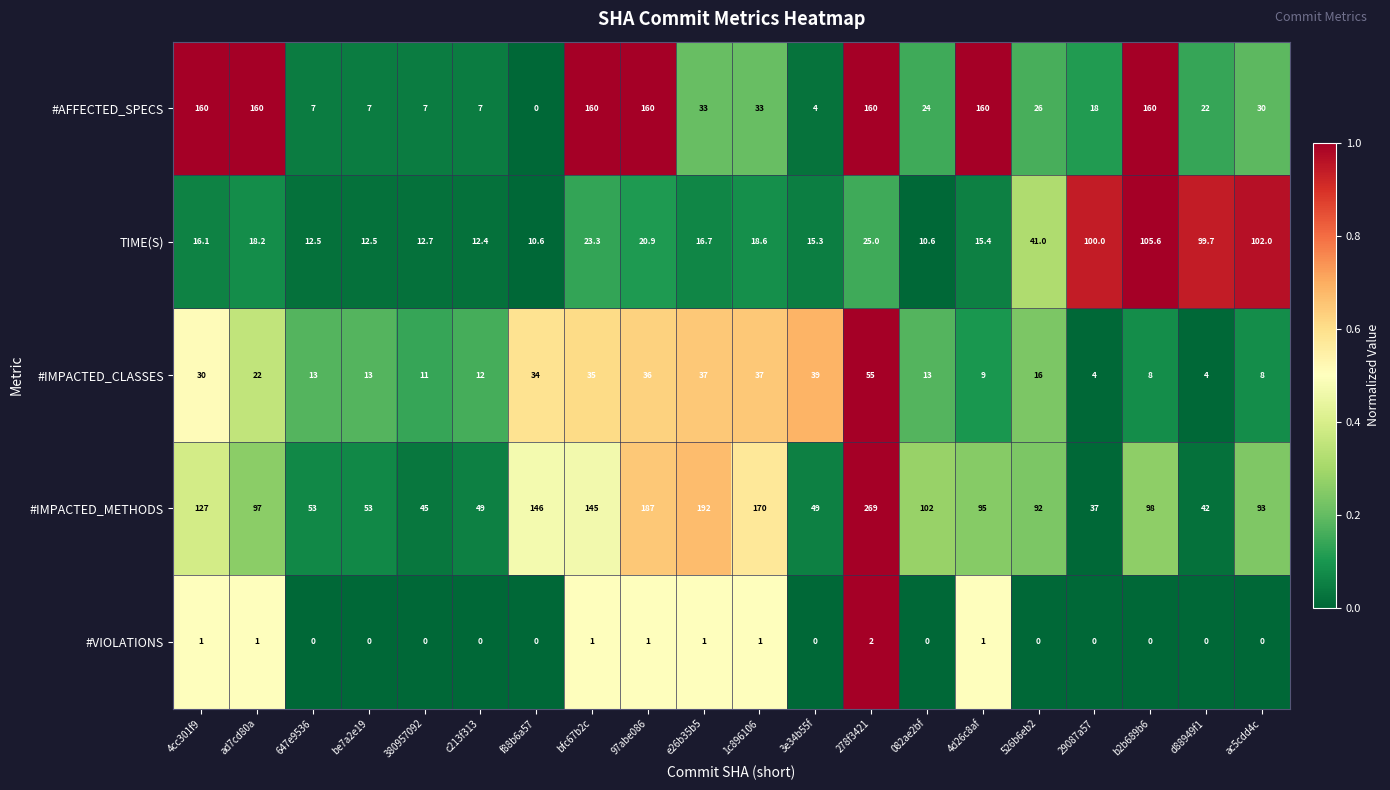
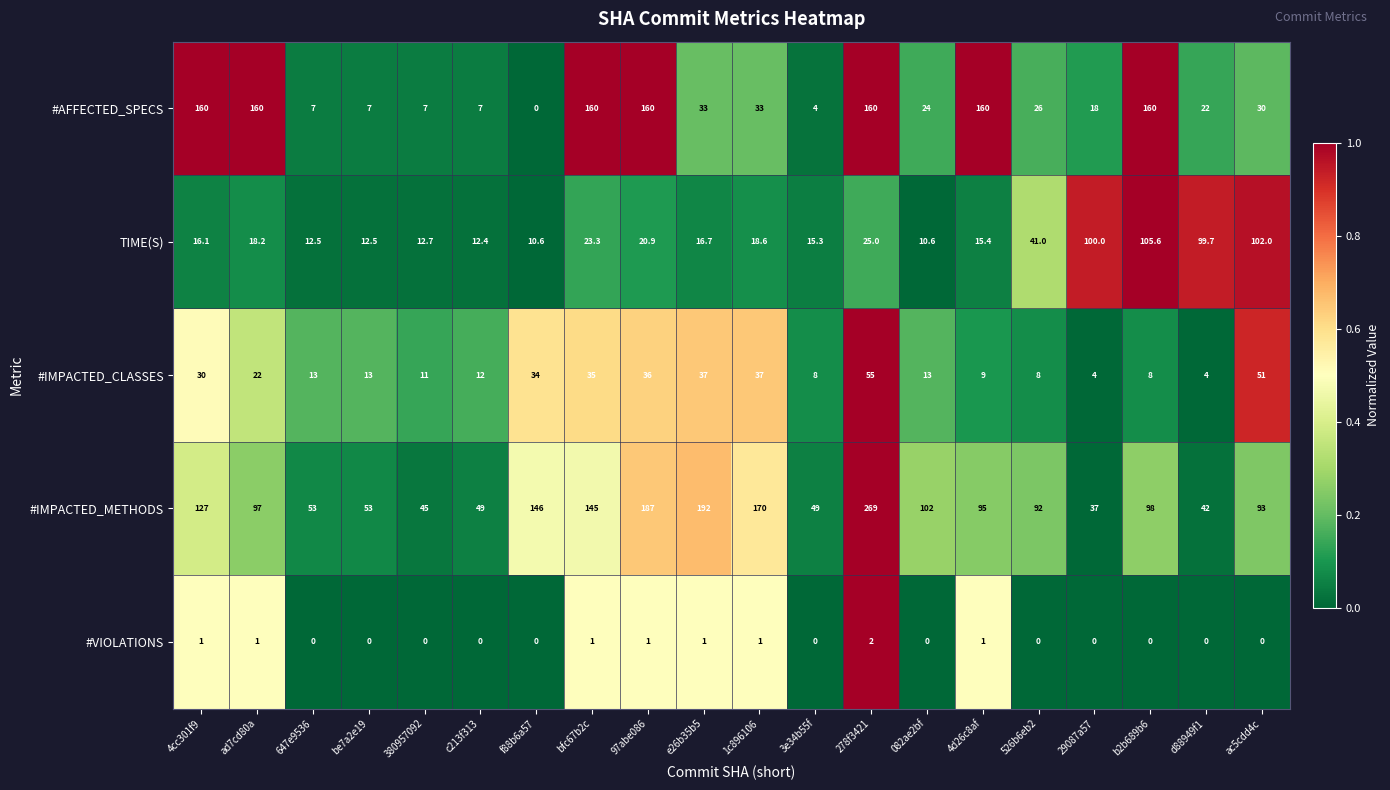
#IMPACTED_CLASSES, 3e34b55f: 39 -> 8
#IMPACTED_CLASSES, 526b6eb2: 16 -> 8
#IMPACTED_CLASSES, ac5cdd4c: 8 -> 51
